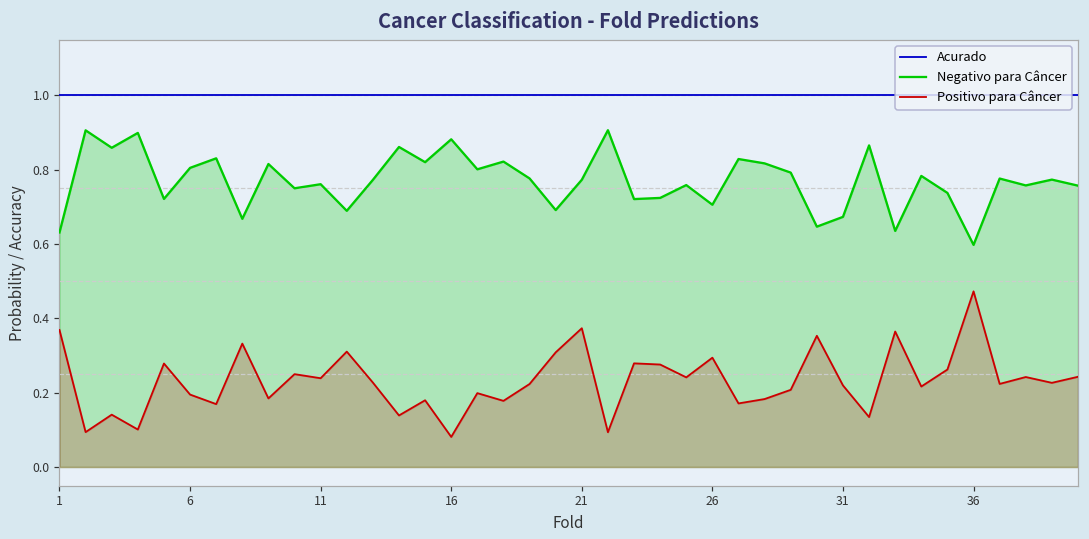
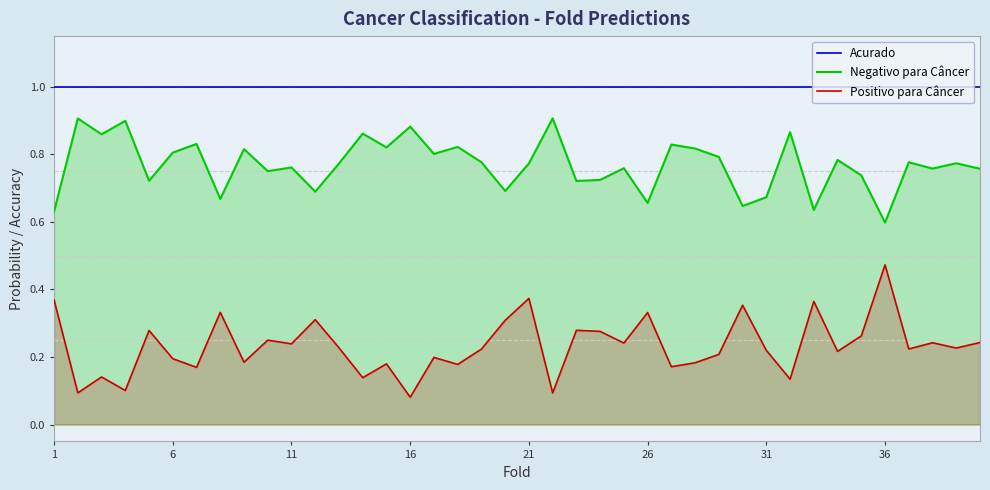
Negativo para Câncer, 26: 0.71 -> 0.66
Positivo para Câncer, 26: 0.29 -> 0.33
